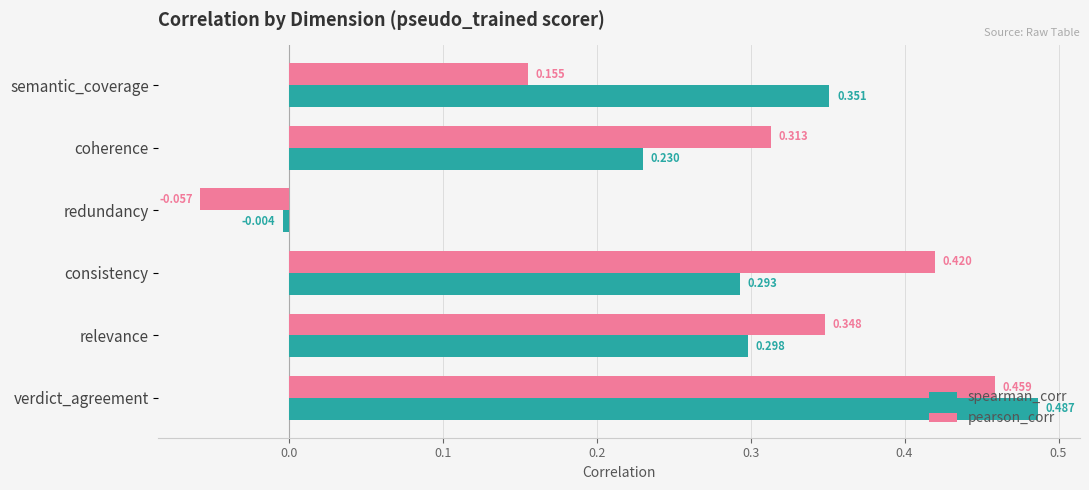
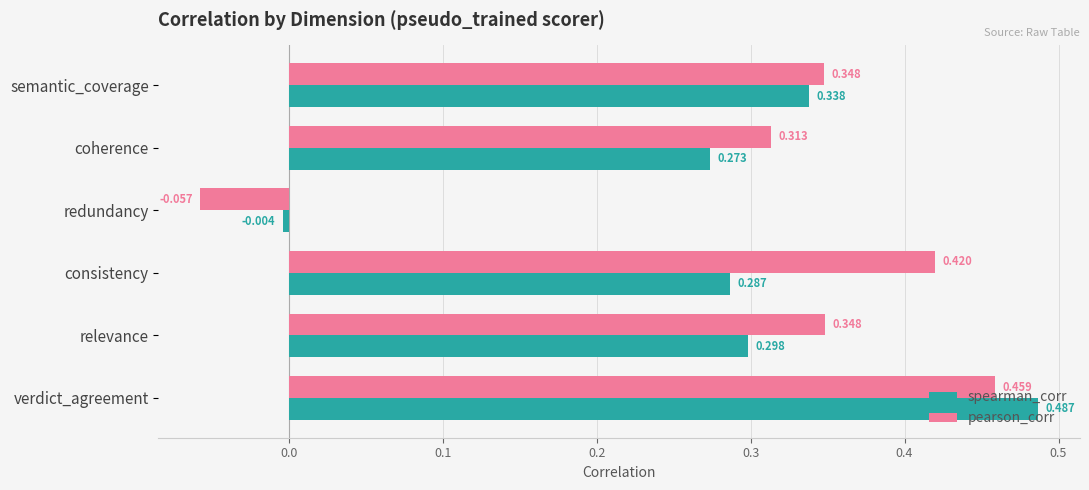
pearson_corr, semantic_coverage: 0.155 -> 0.348
spearman_corr, semantic_coverage: 0.351 -> 0.338
spearman_corr, coherence: 0.230 -> 0.273
spearman_corr, consistency: 0.293 -> 0.287
